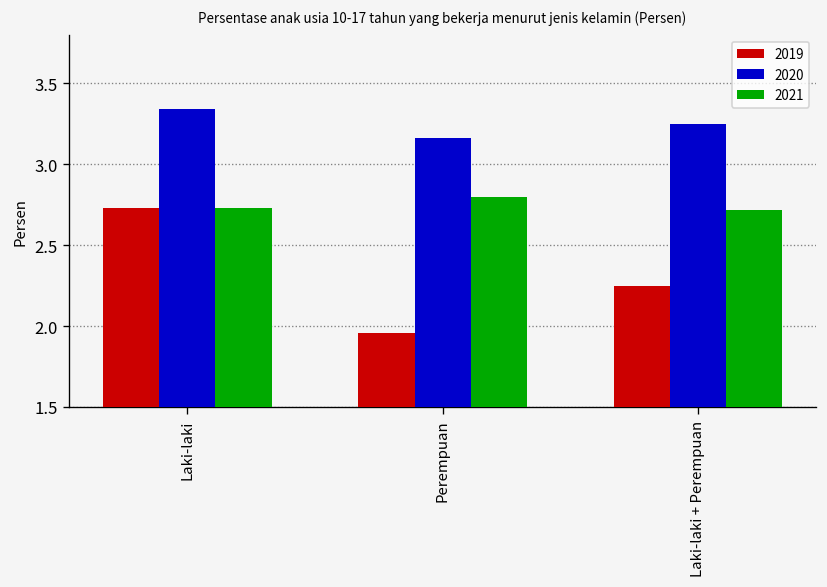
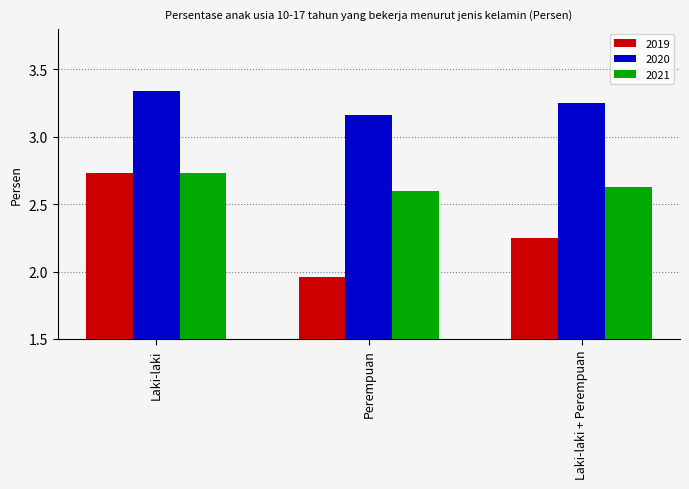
2021, Perempuan: 2.8 -> 2.6
2021, Laki-laki + Perempuan: 2.72 -> 2.63
